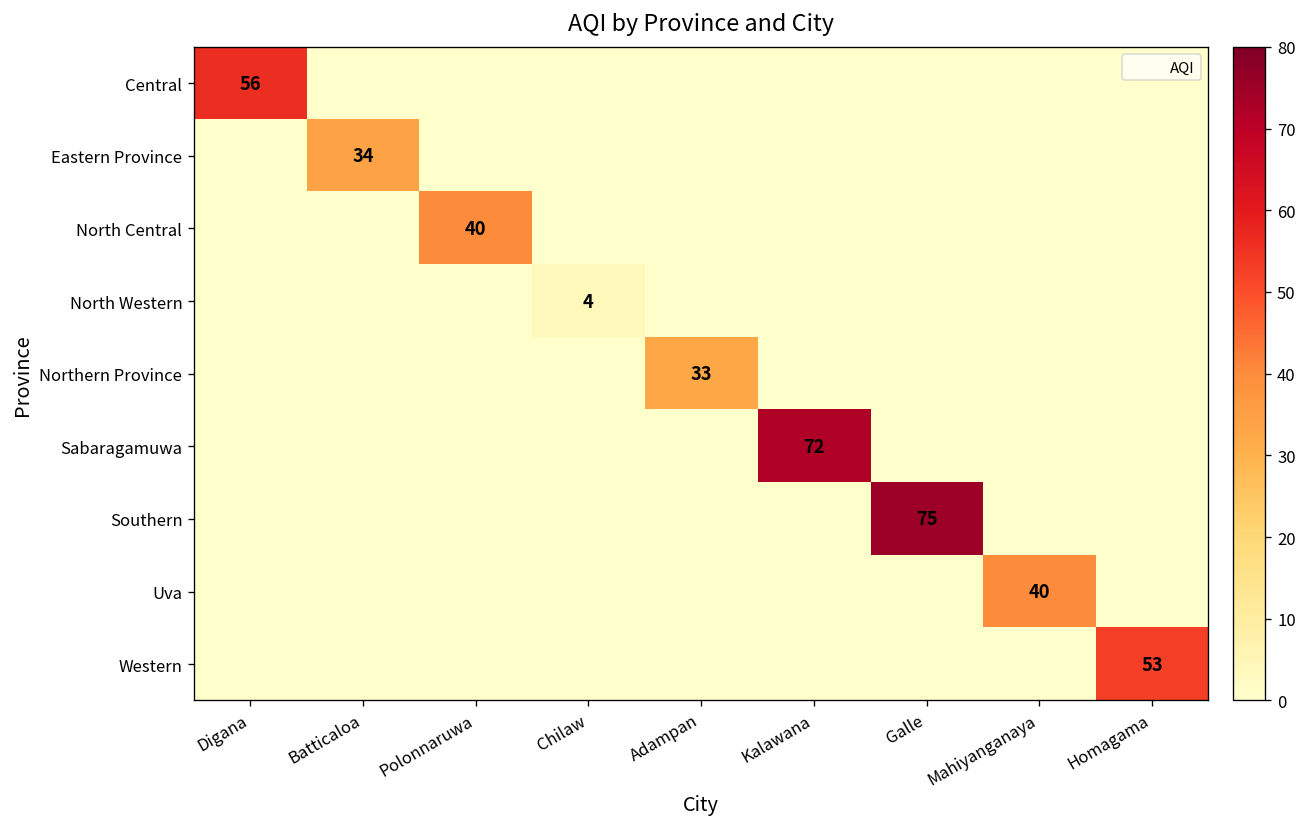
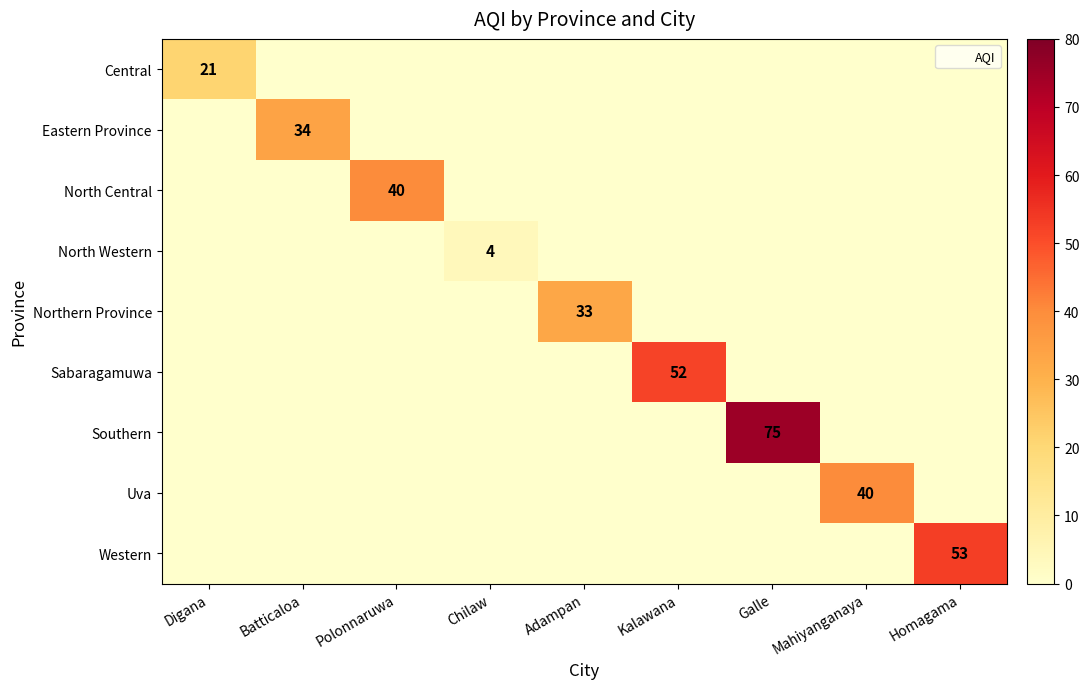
Central, Digana: 56 -> 21
Sabaragamuwa, Kalawana: 72 -> 52
